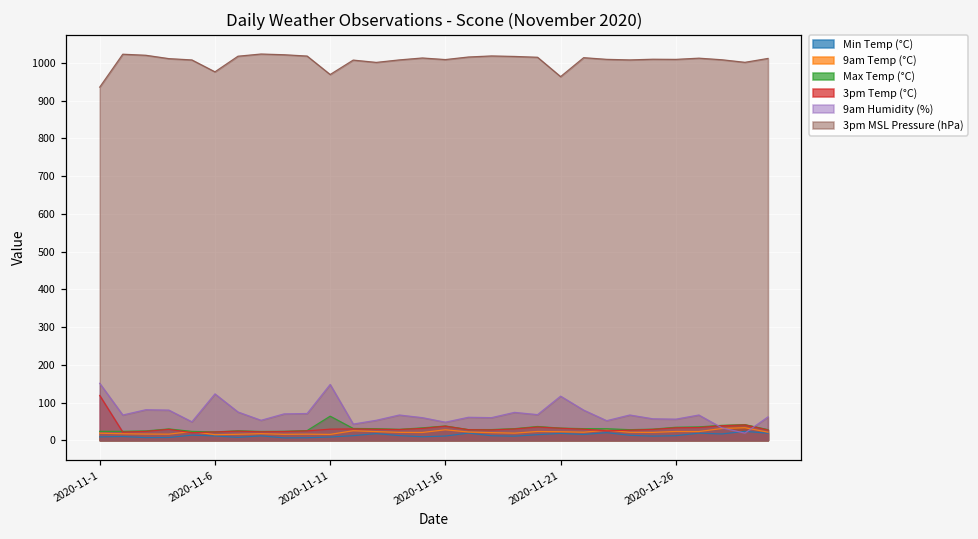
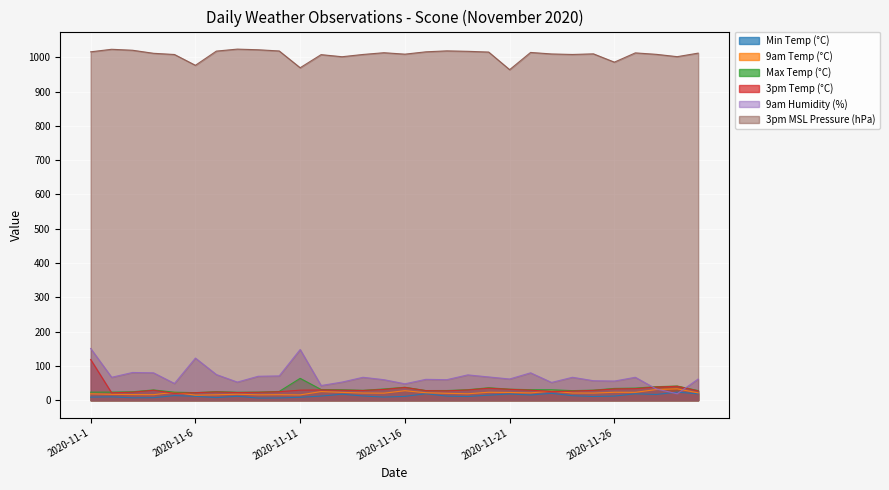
3pm MSL Pressure (hPa), 2020-11-1: 940 -> 1020
9am Humidity (%), 2020-11-21: 120 -> 60
3pm MSL Pressure (hPa), 2020-11-26: 1010 -> 990
